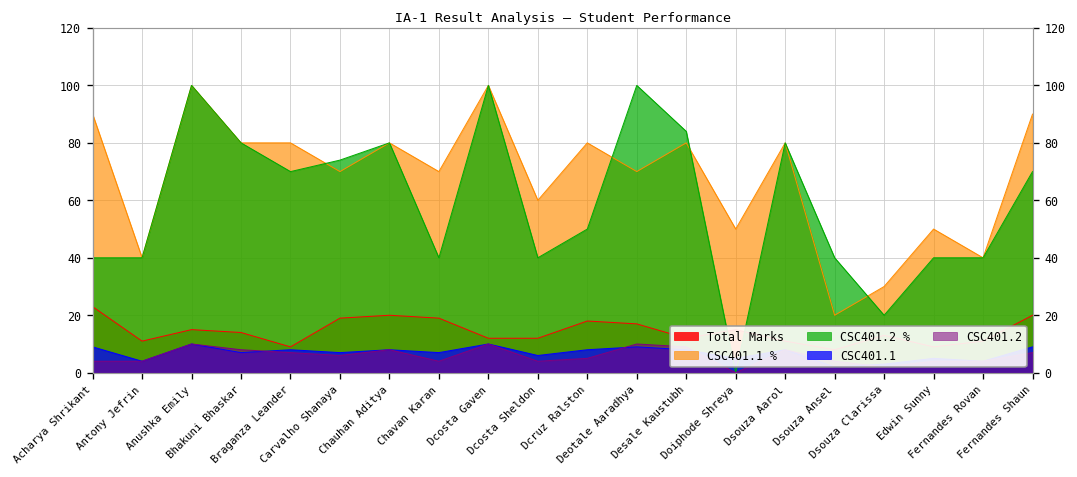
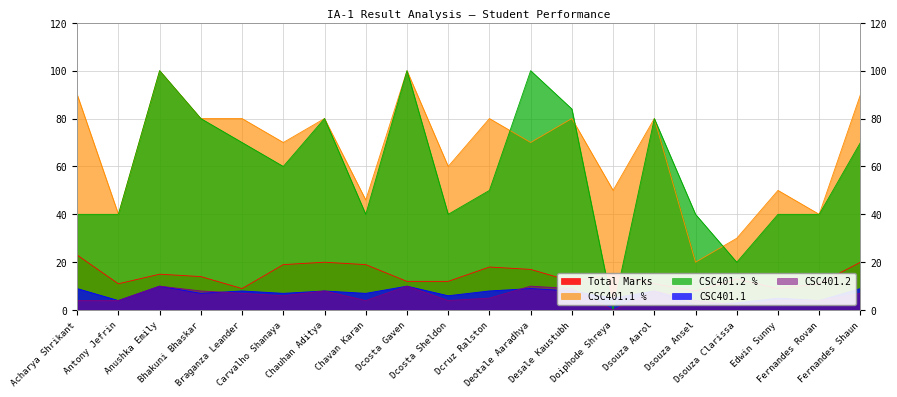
CSC401.2 %, Carvalho Shanaya: 74 -> 60
CSC401.1 %, Chavan Karan: 70 -> 46
